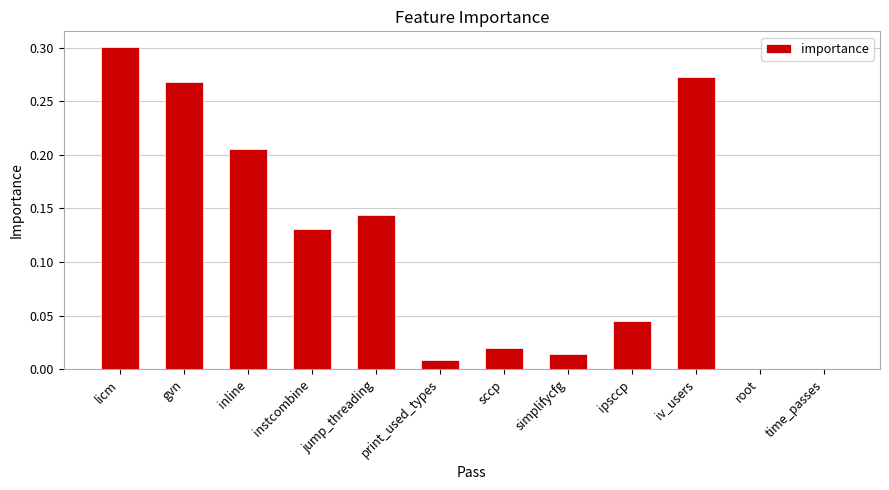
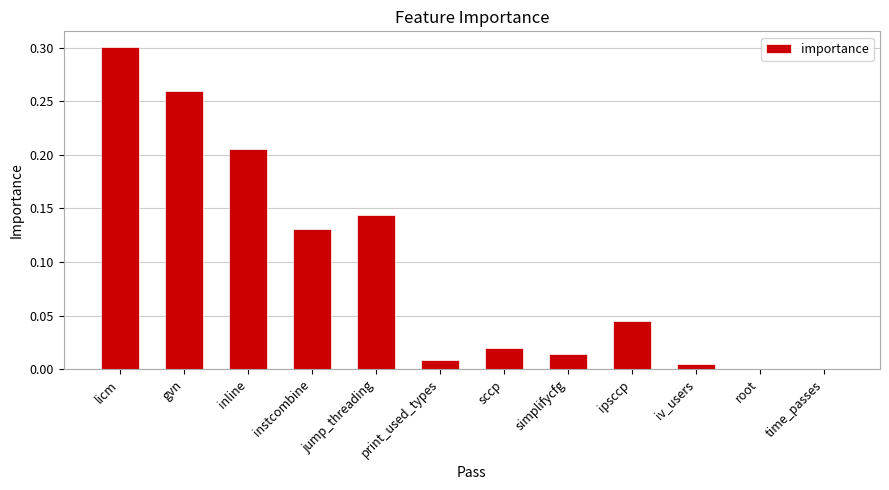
gvn: 0.267 -> 0.259
iv_users: 0.273 -> 0.005
